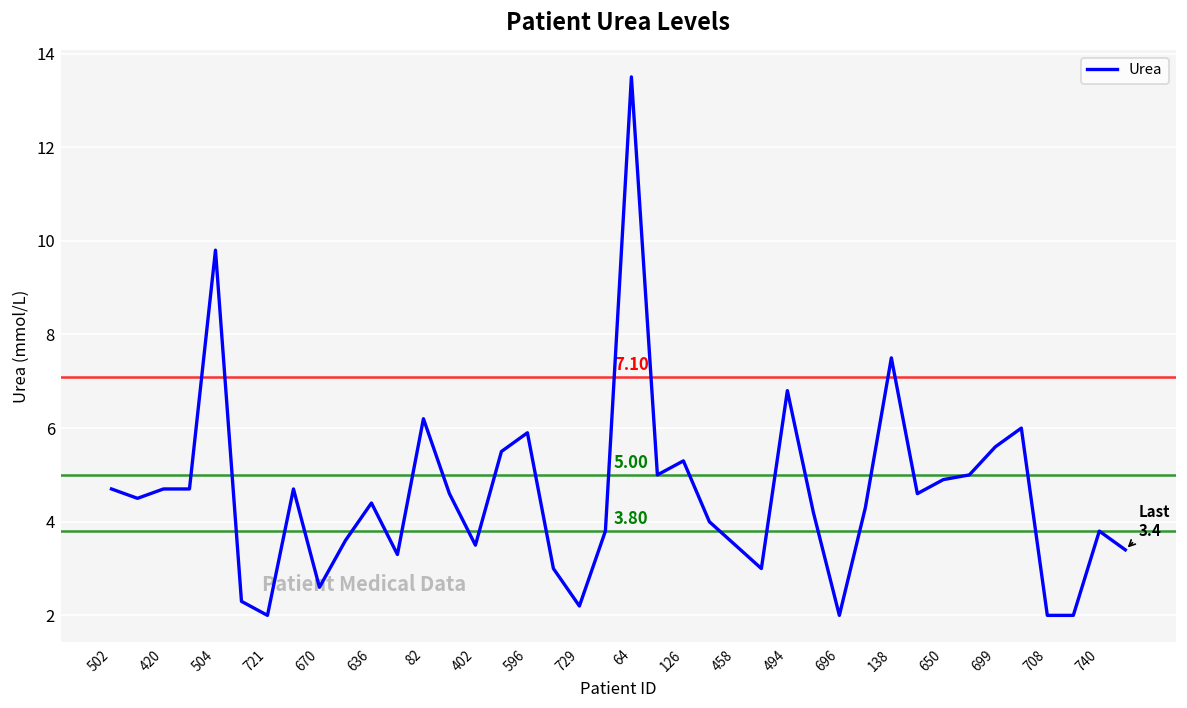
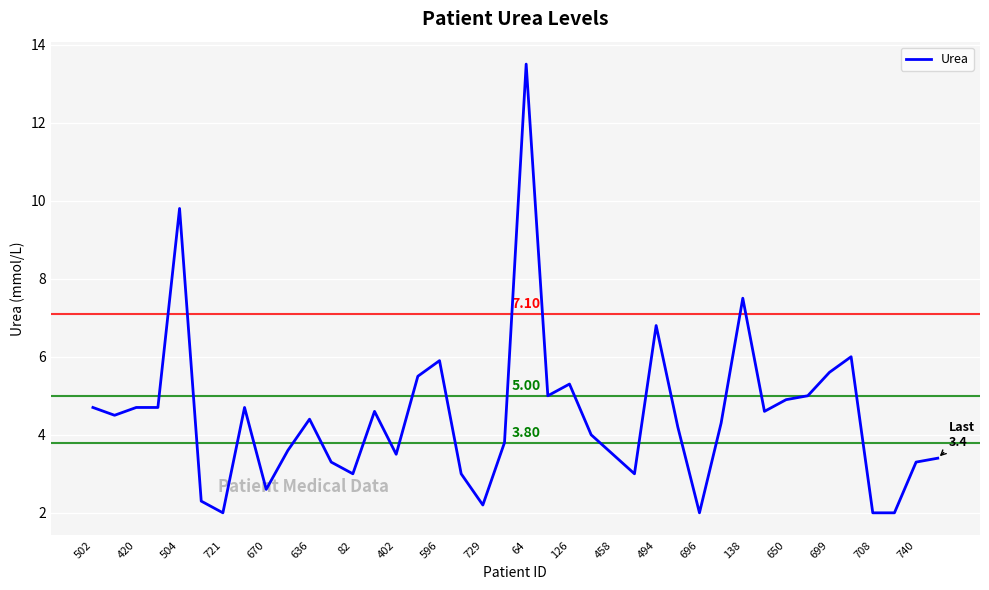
82: 6.2 -> 3.0
740: 3.8 -> 3.3
